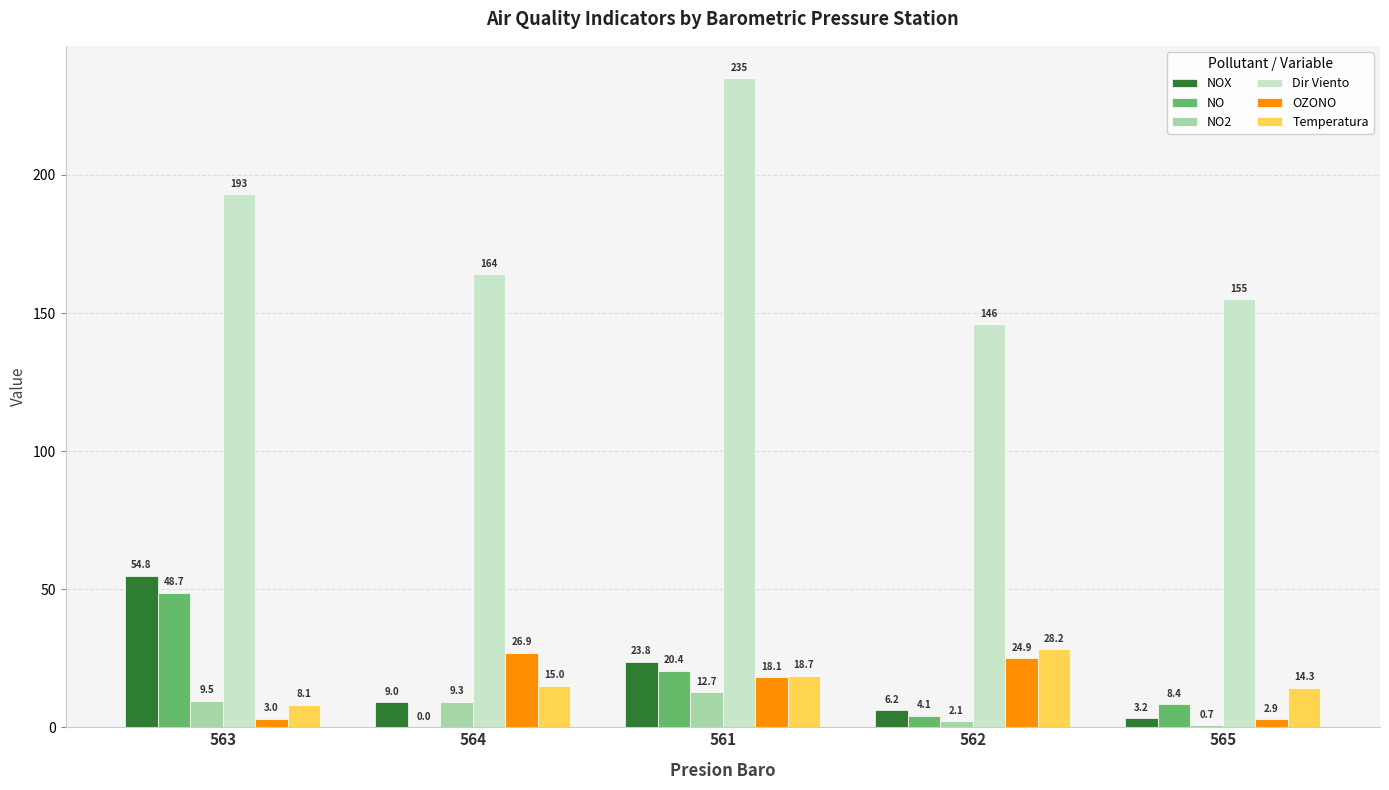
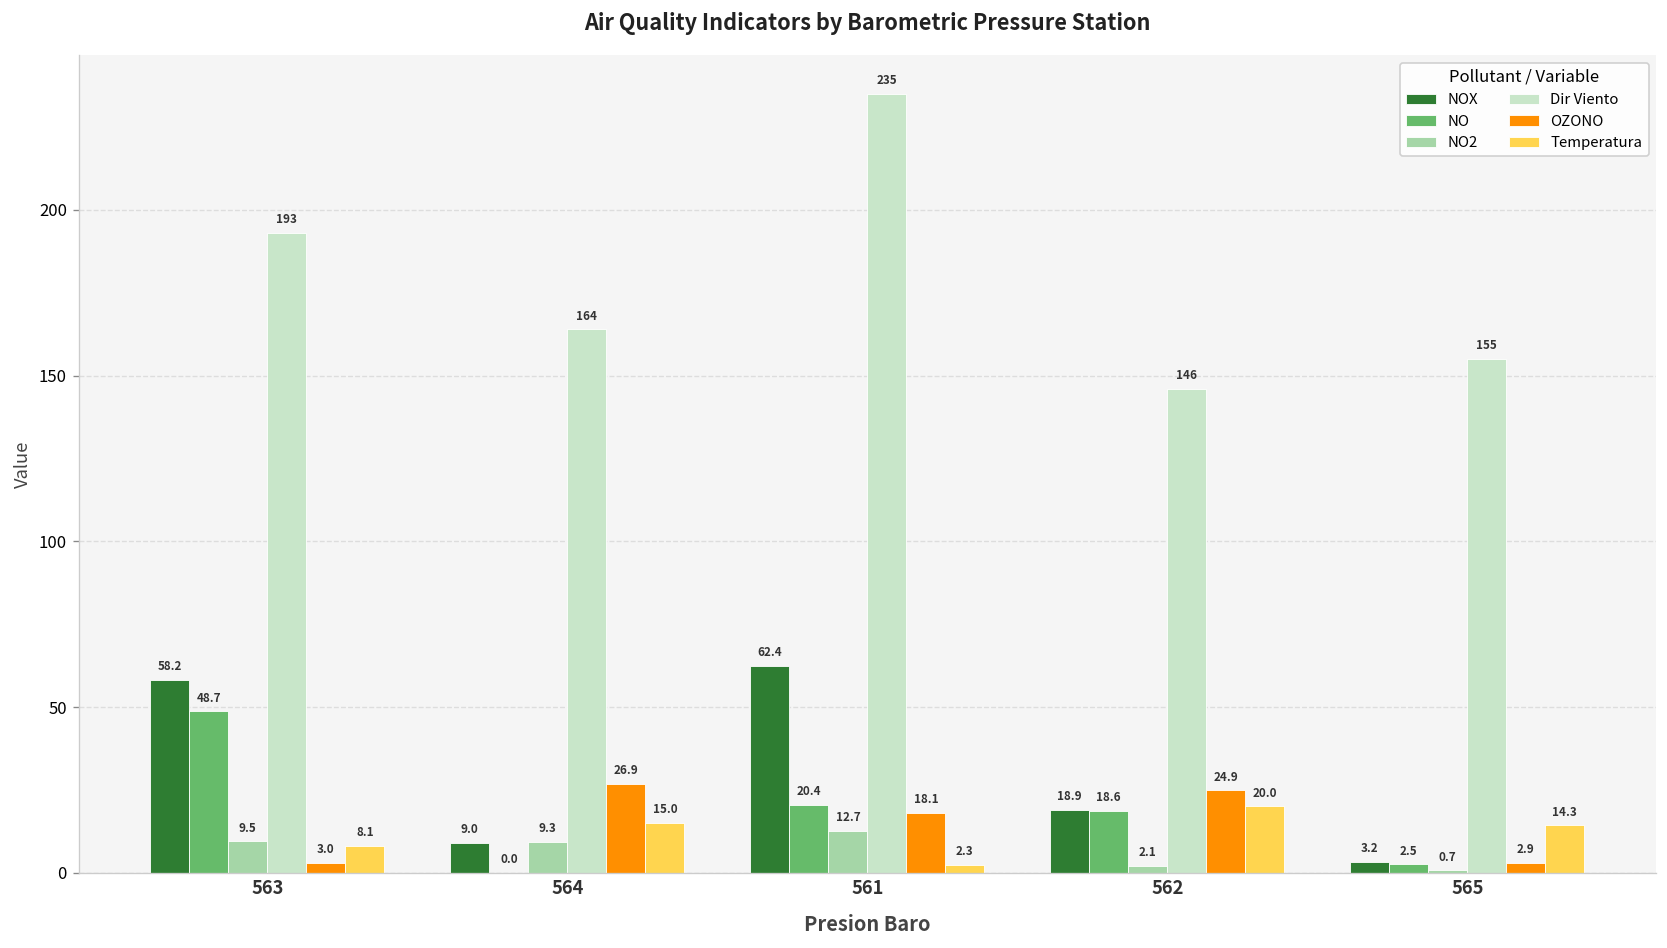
NOX, 563: 54.8 -> 58.2
NOX, 561: 23.8 -> 62.4
Temperatura, 561: 18.7 -> 2.3
NOX, 562: 6.2 -> 18.9
NO, 562: 4.1 -> 18.6
Temperatura, 562: 28.2 -> 20.0
NO, 565: 8.4 -> 2.5
